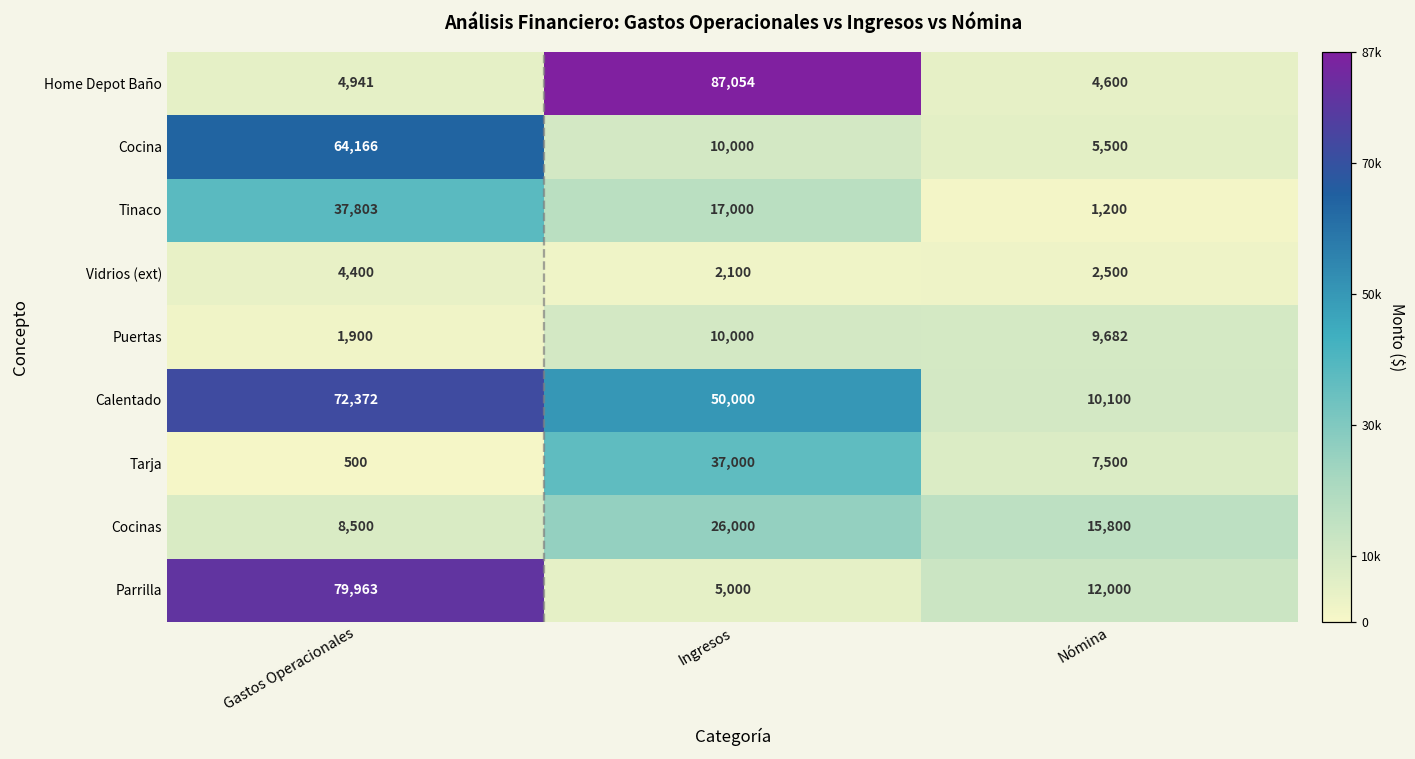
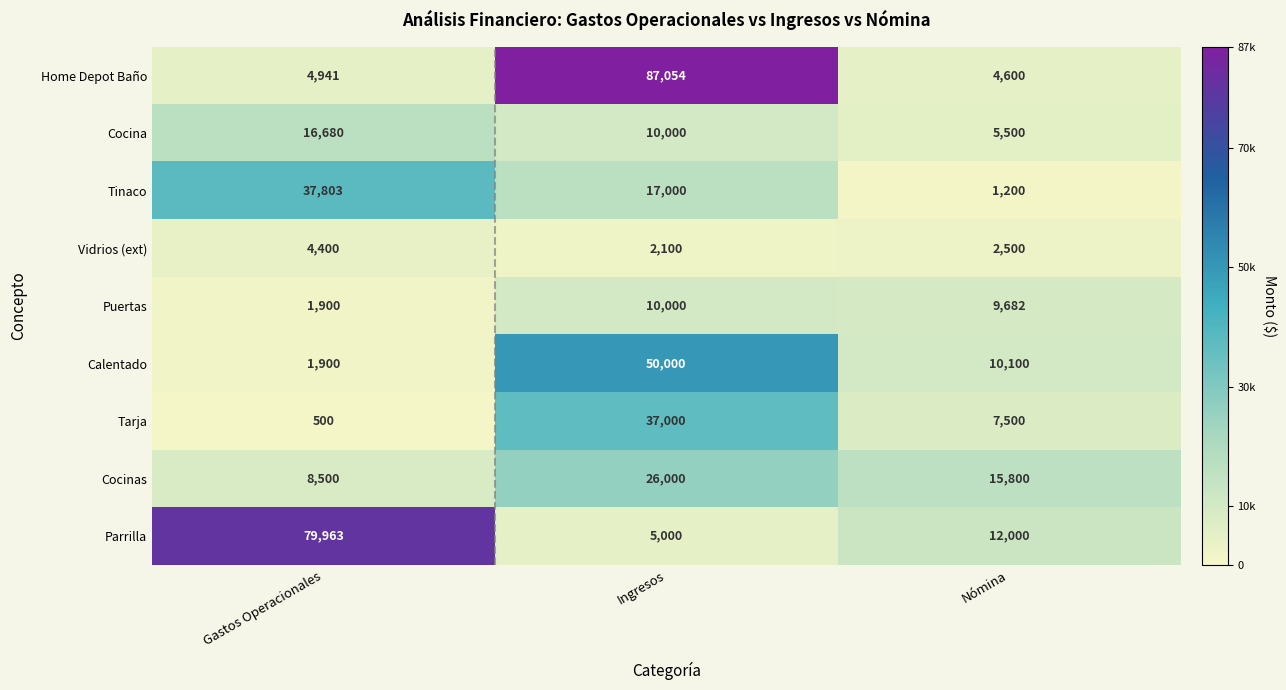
Cocina, Gastos Operacionales: 64,166 -> 16,680
Calentado, Gastos Operacionales: 72,372 -> 1,900
